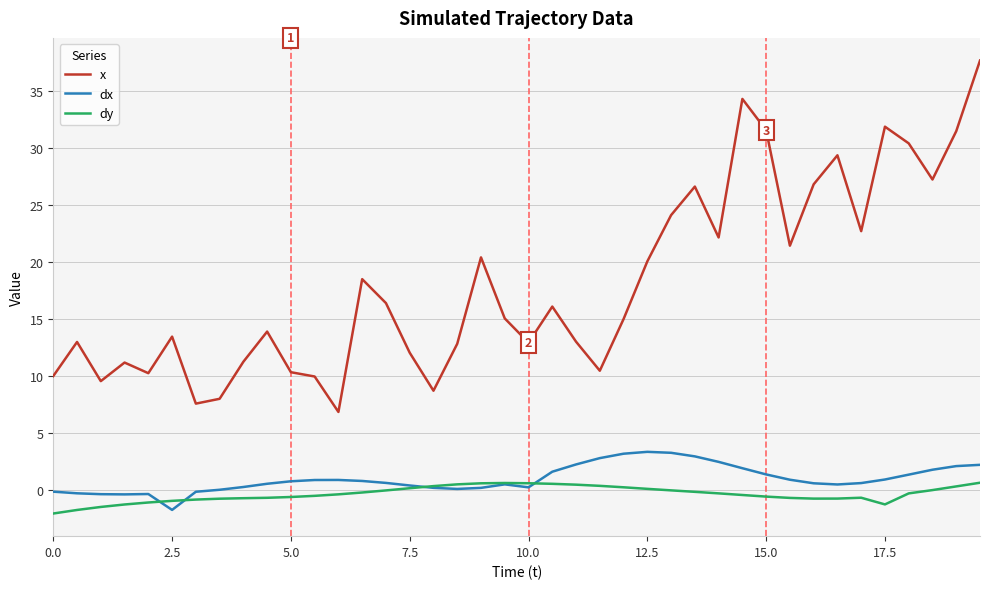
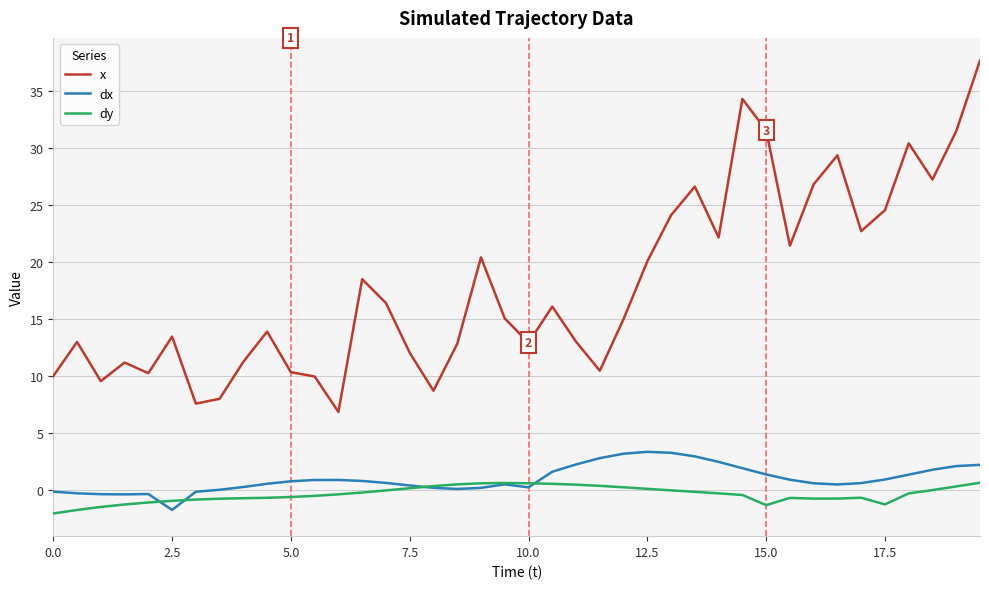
dy, 15.0: -0.5 -> -1.3
x, 17.5: 31.9 -> 24.6
